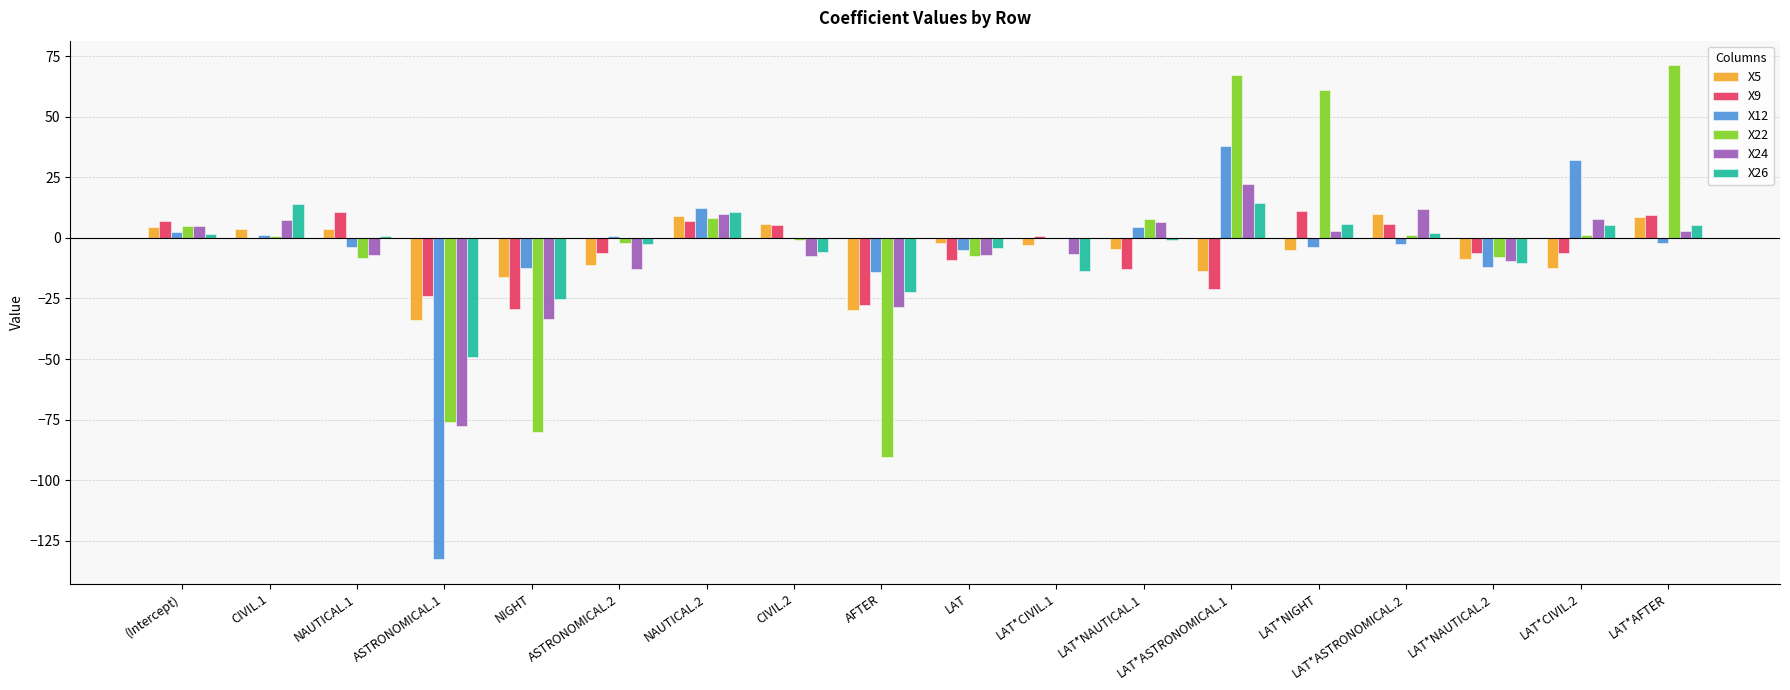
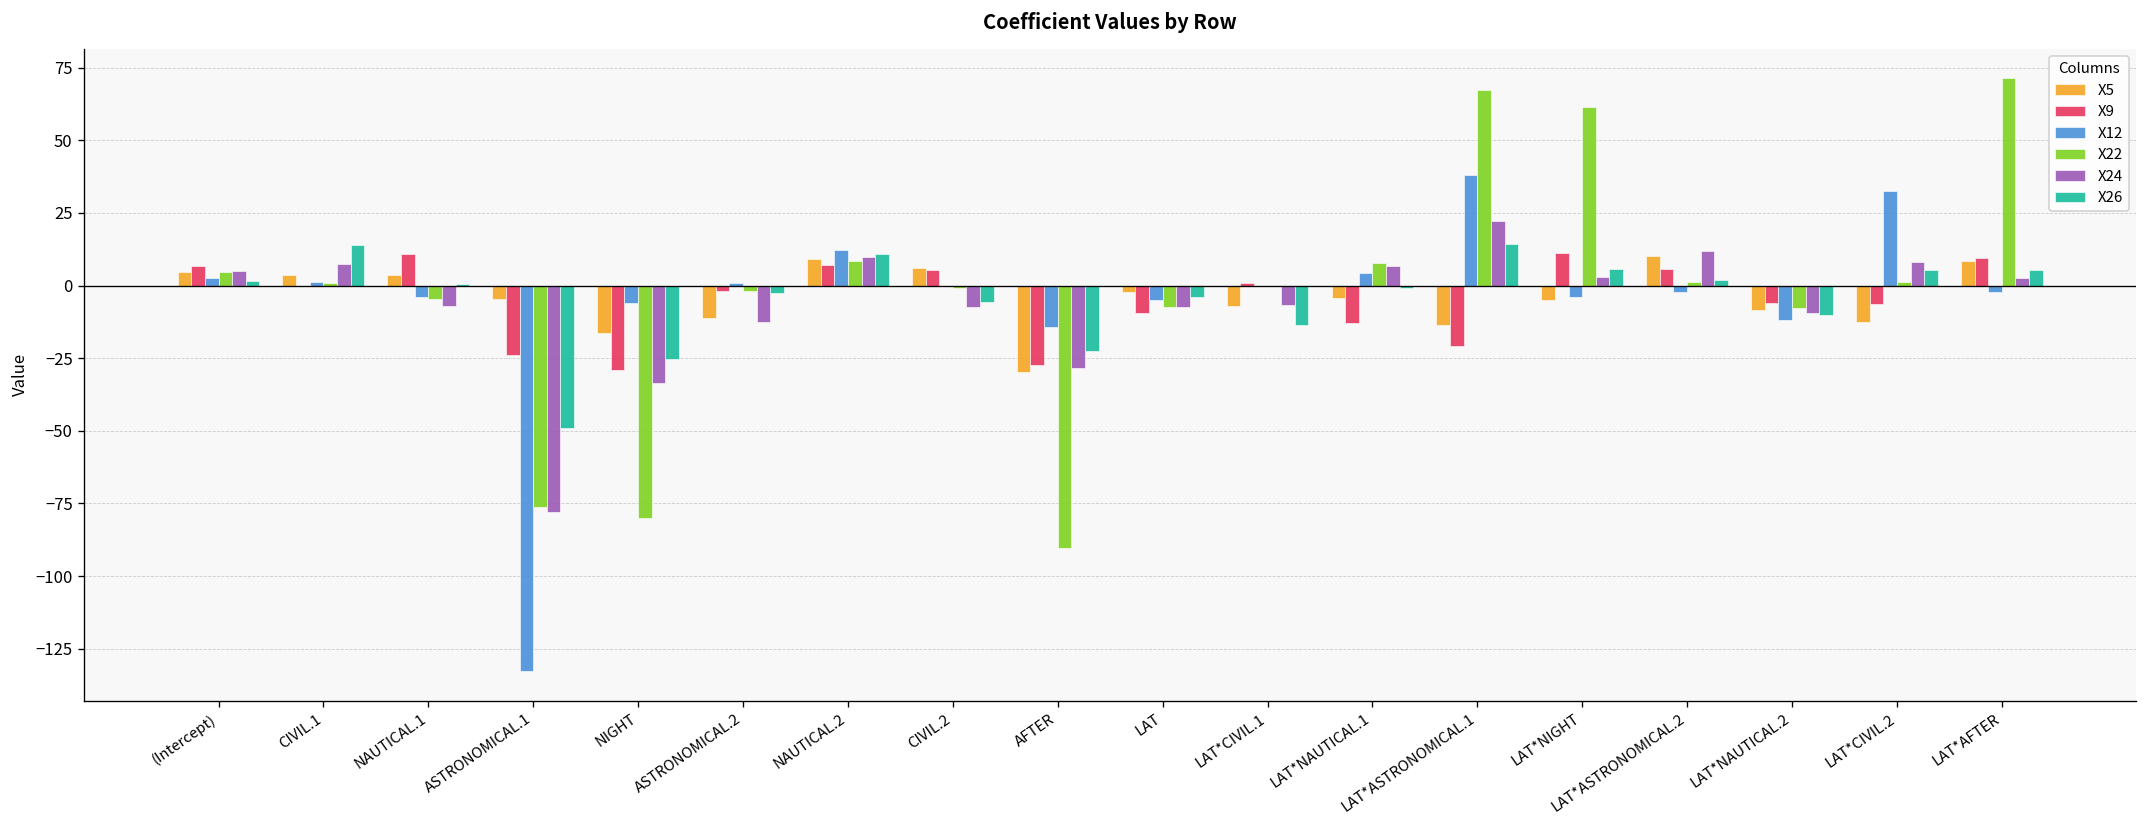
X22, NAUTICAL.1: -8 -> -5
X5, ASTRONOMICAL.1: -34 -> -4
X12, NIGHT: -12 -> -6
X9, ASTRONOMICAL.2: -6 -> -2
X5, LAT*CIVIL.1: -3 -> -7
